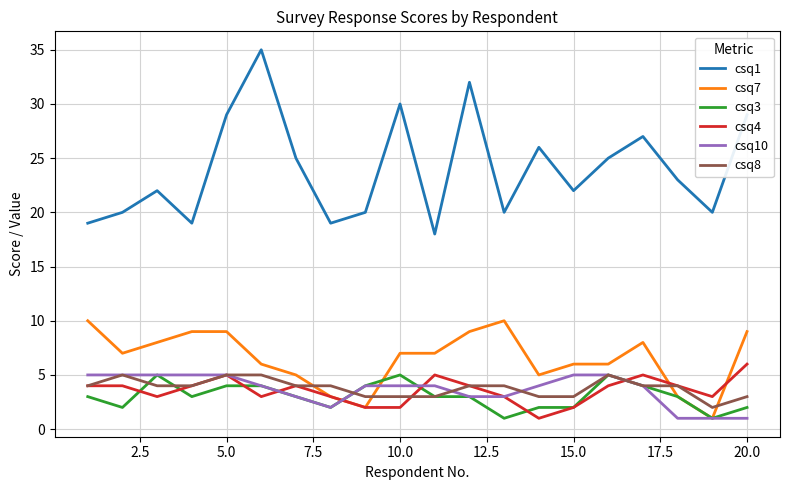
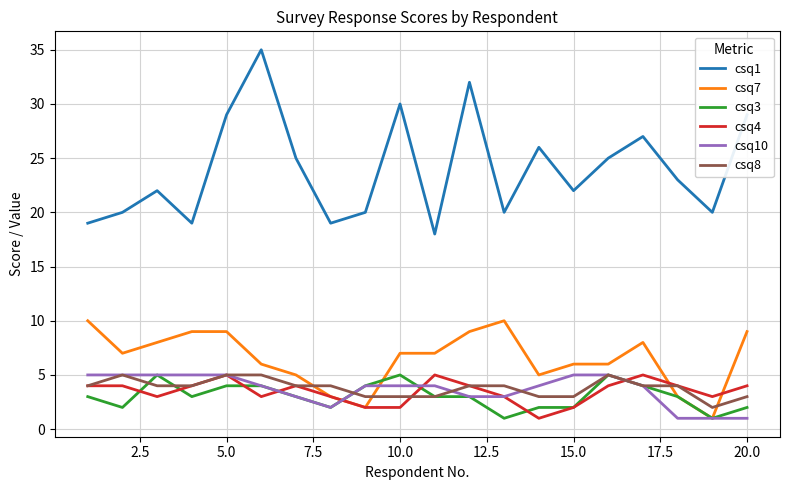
csq4, 20.0: 6 -> 4
